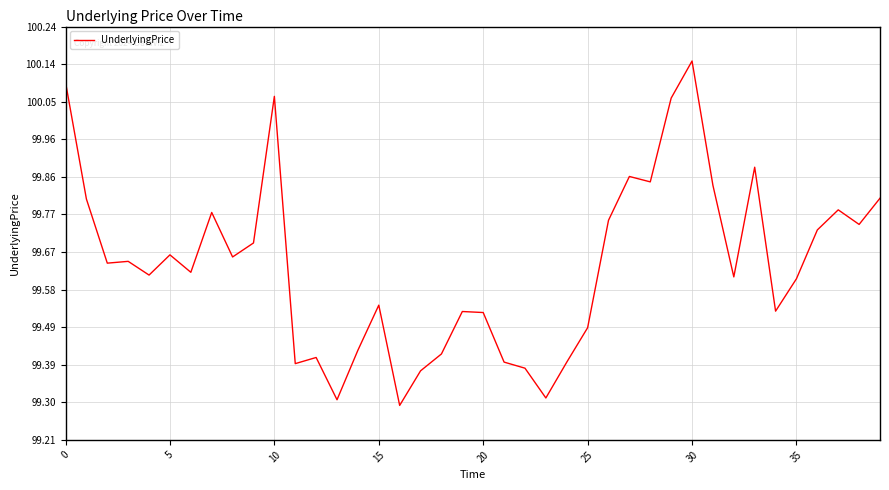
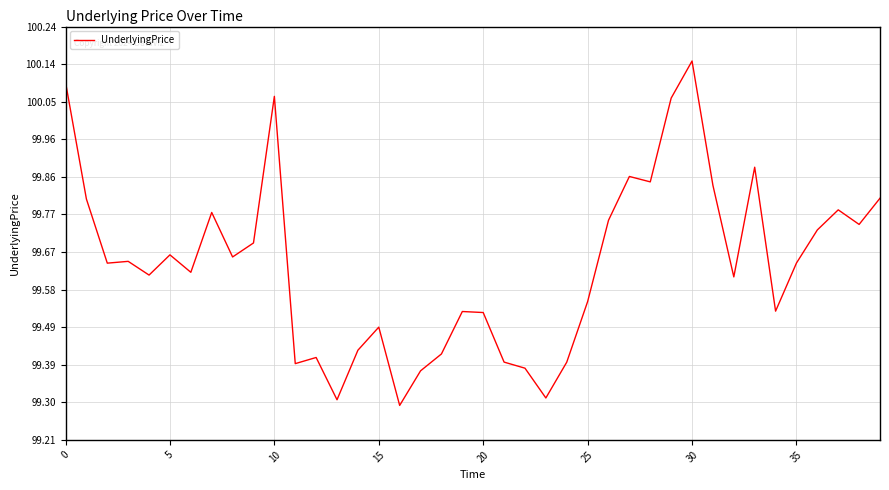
15: 99.54 -> 99.49
25: 99.49 -> 99.55
35: 99.61 -> 99.65
